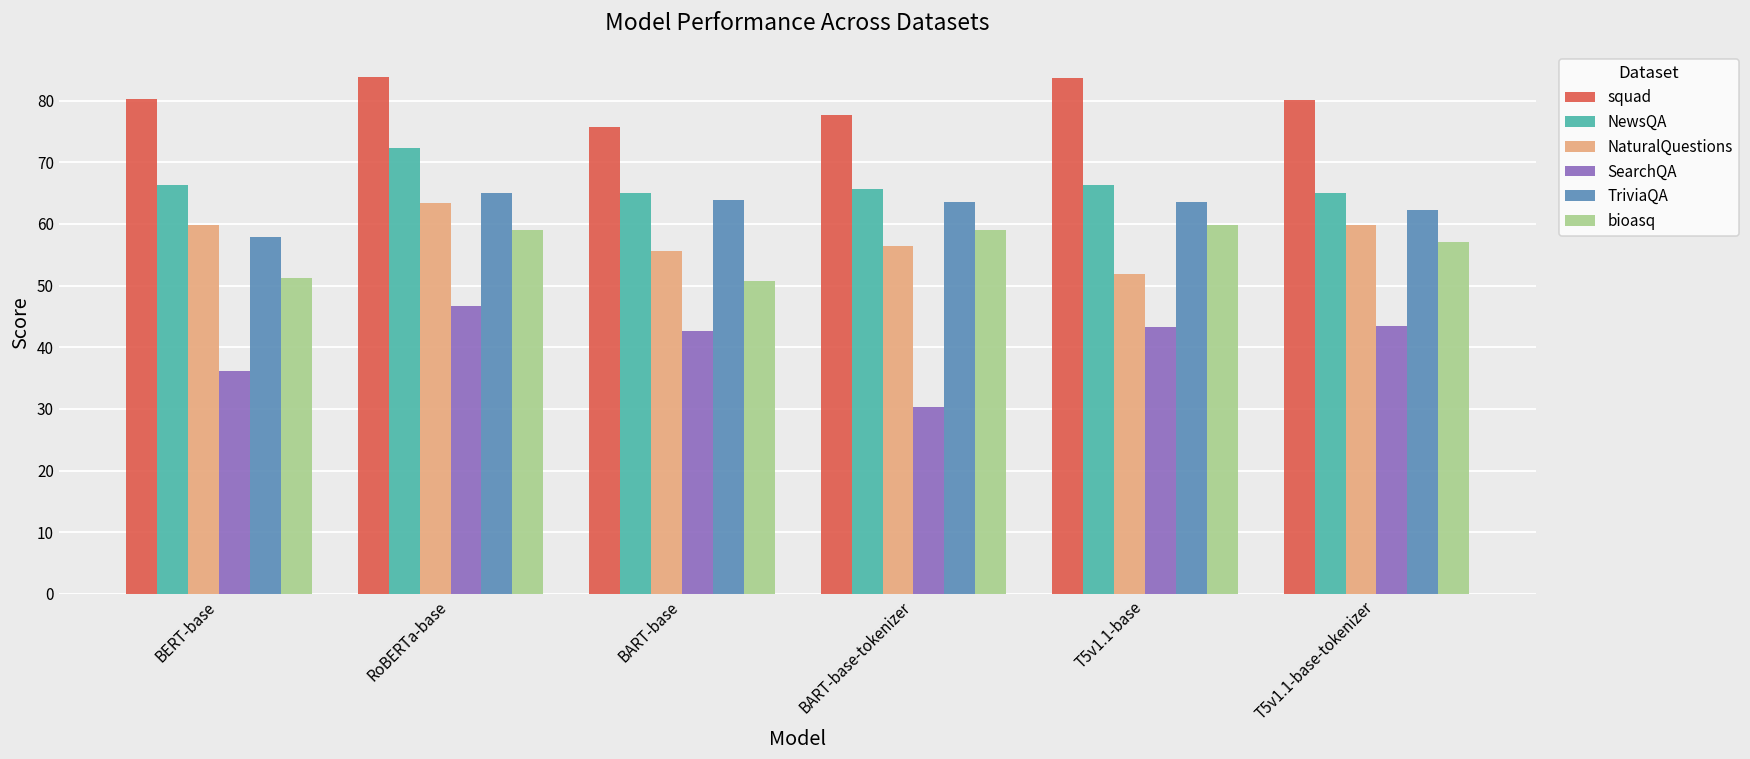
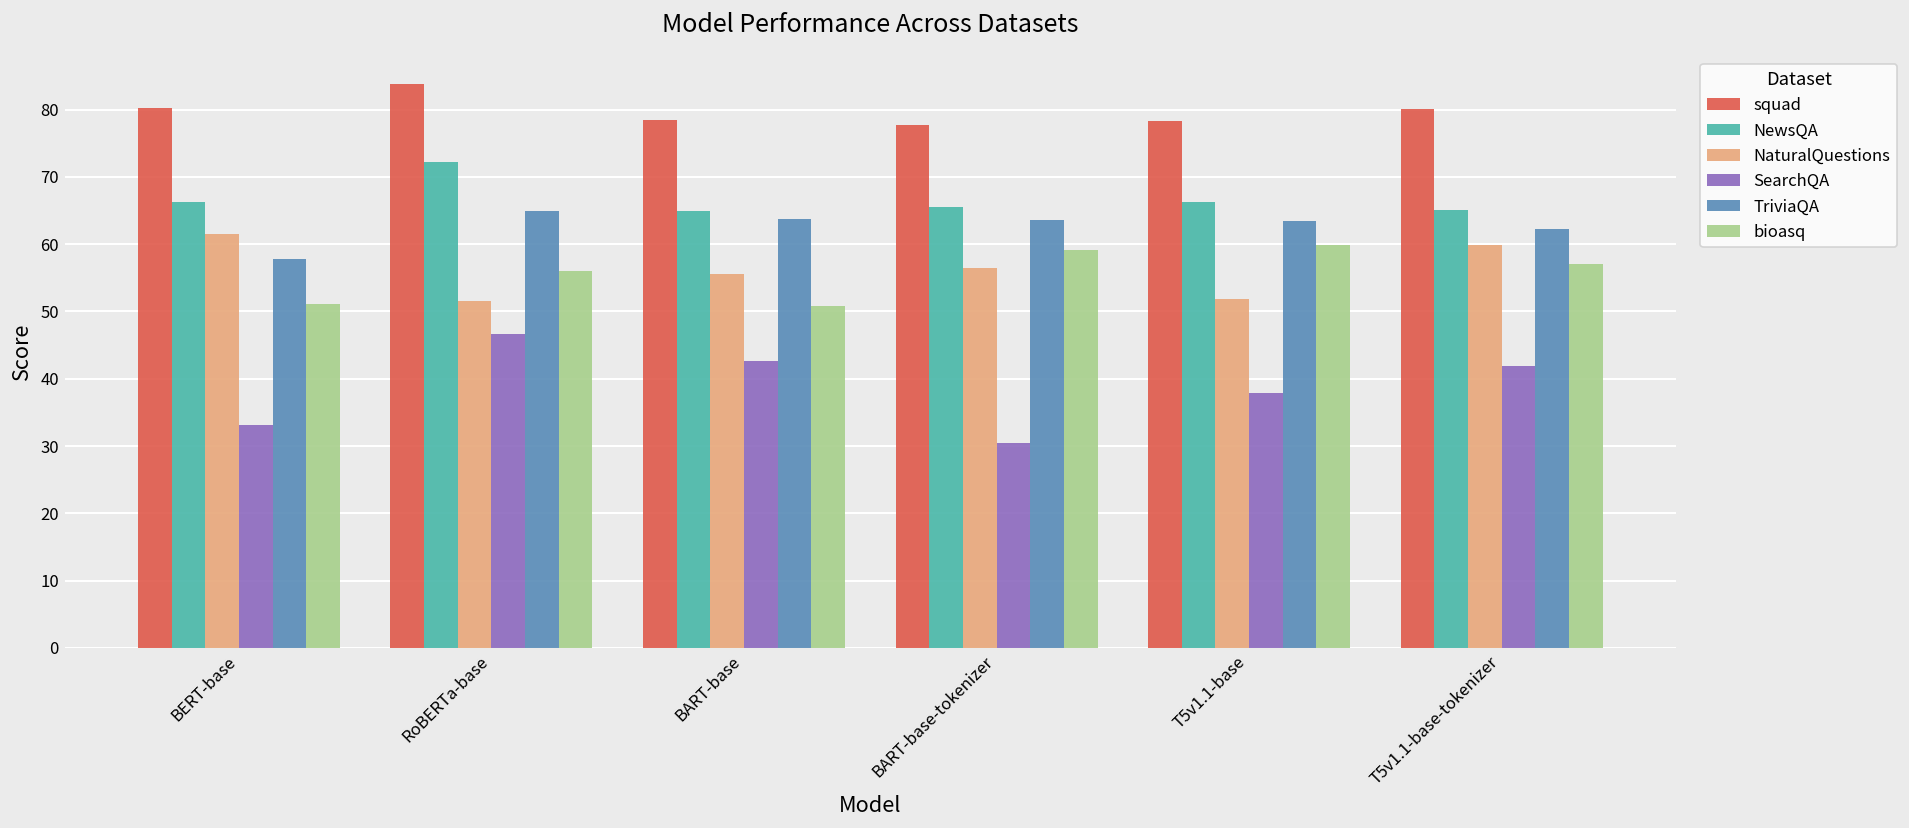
NaturalQuestions, BERT-base: 60 -> 62
SearchQA, BERT-base: 36 -> 33
NaturalQuestions, RoBERTa-base: 63 -> 52
bioasq, RoBERTa-base: 59 -> 56
squad, BART-base: 76 -> 78
squad, T5v1.1-base: 84 -> 78
SearchQA, T5v1.1-base: 43 -> 38
SearchQA, T5v1.1-base-tokenizer: 44 -> 42
